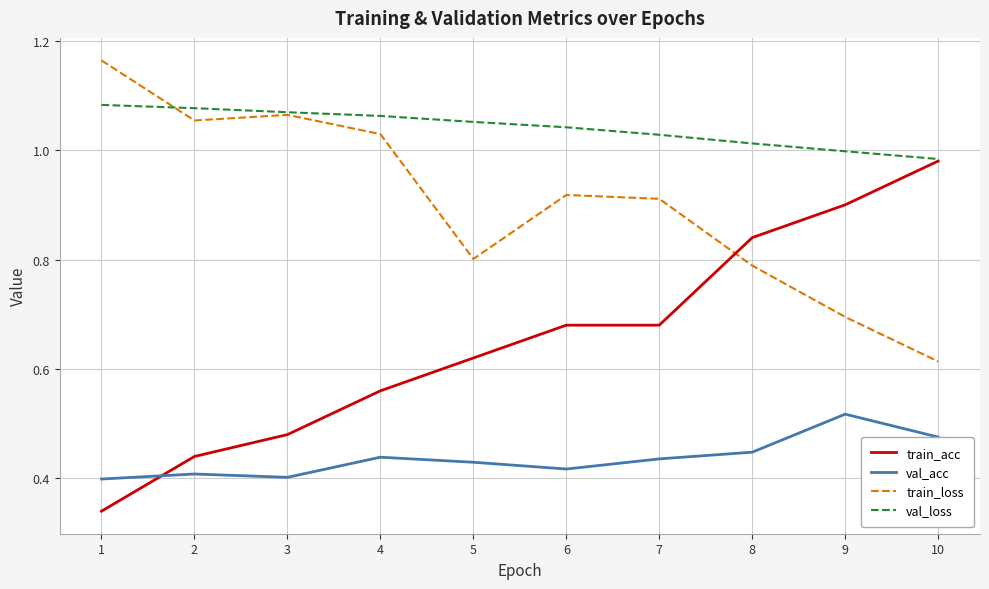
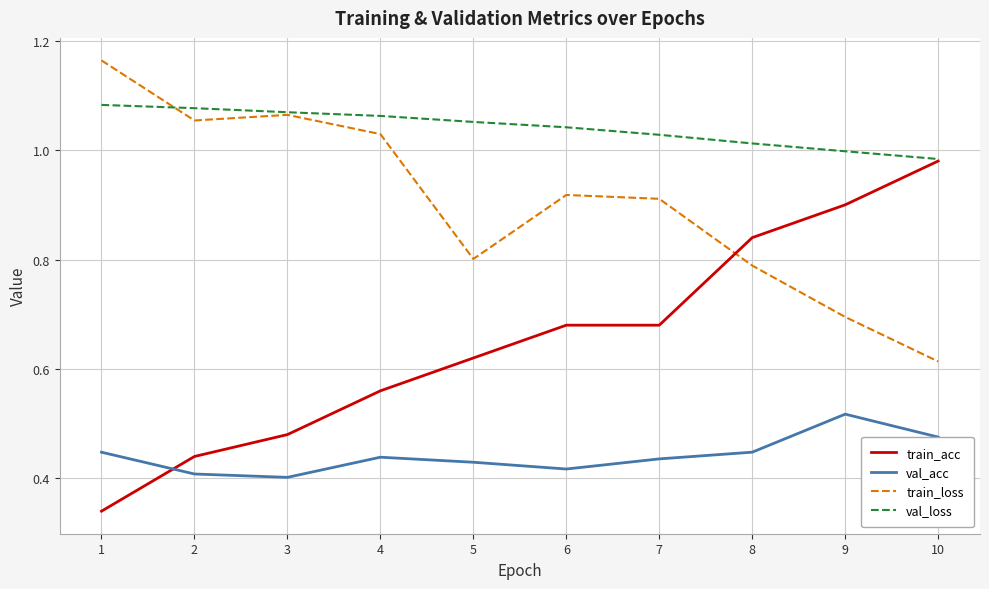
val_acc, 1: 0.40 -> 0.45
